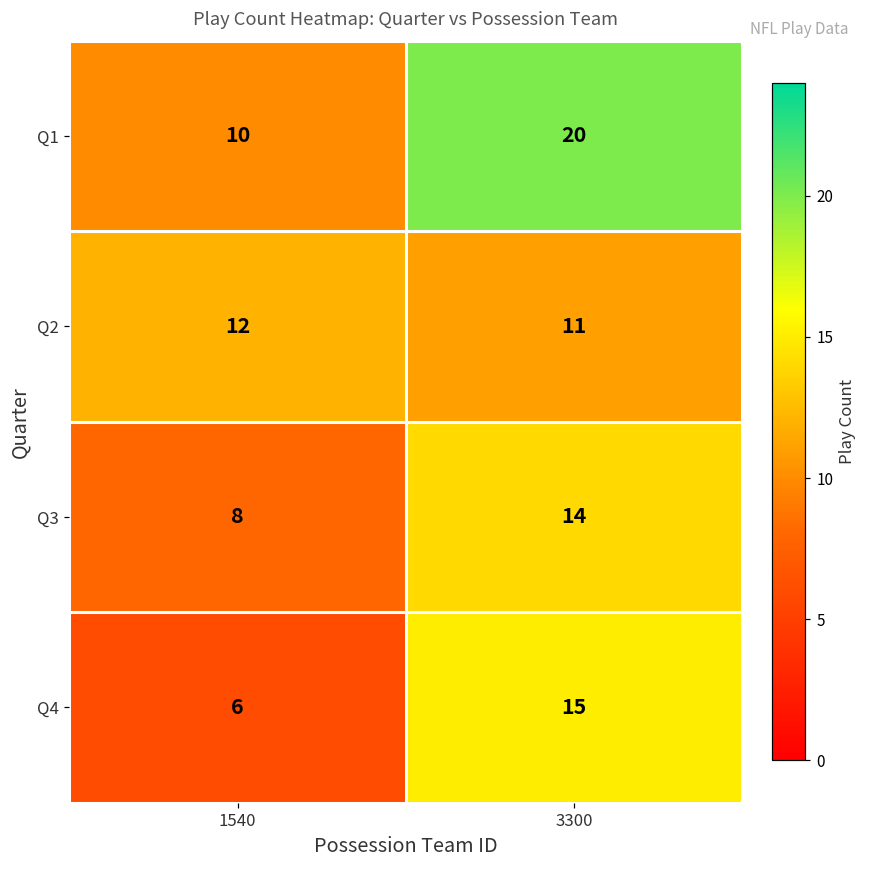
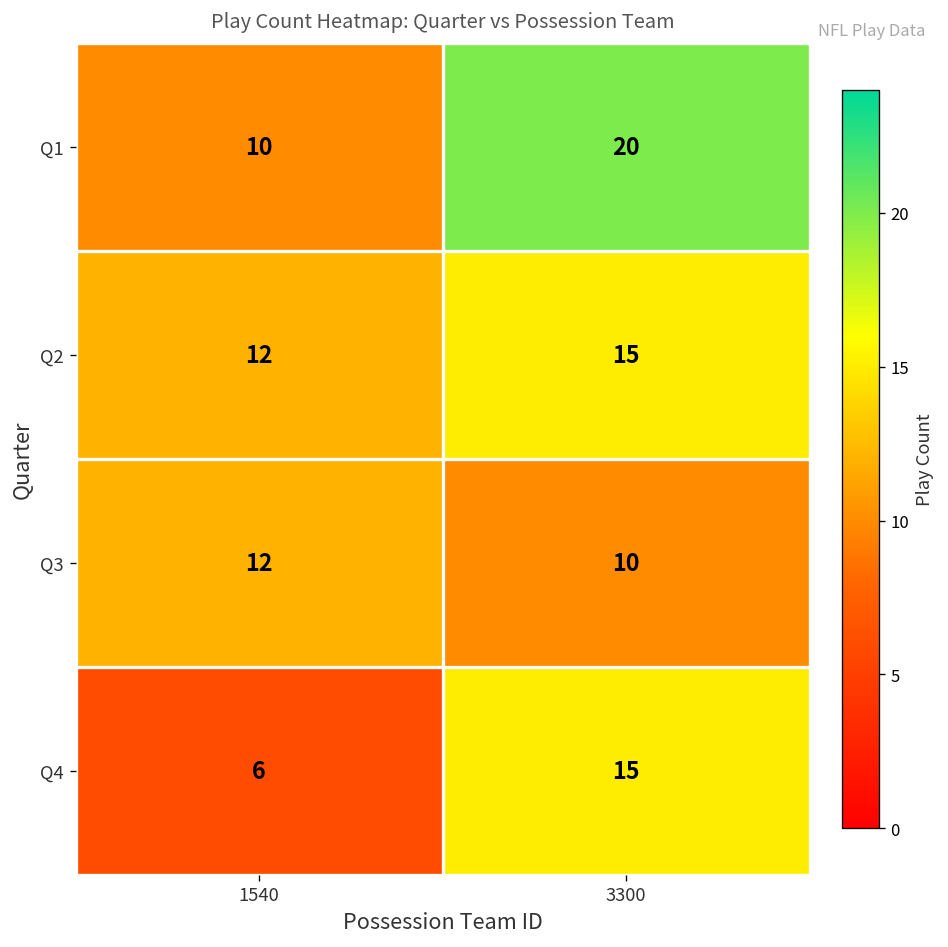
Q2, 3300: 11 -> 15
Q3, 1540: 8 -> 12
Q3, 3300: 14 -> 10
